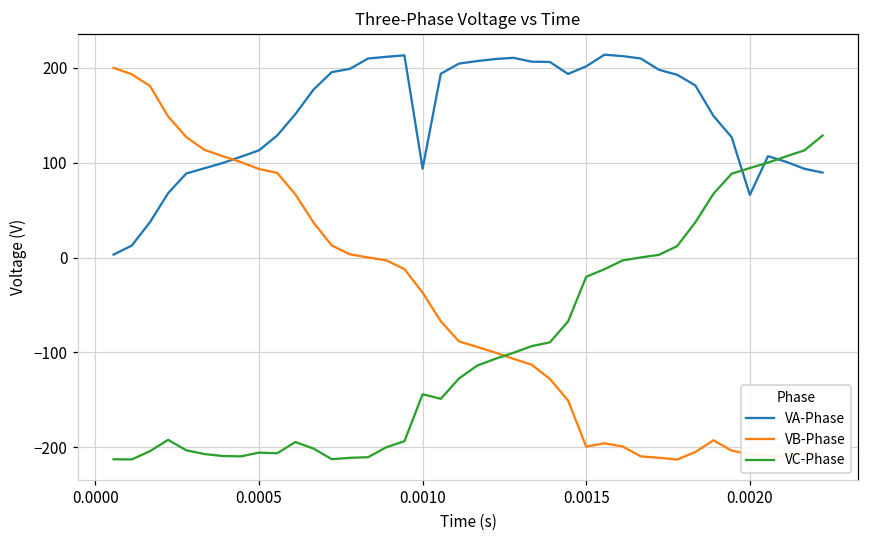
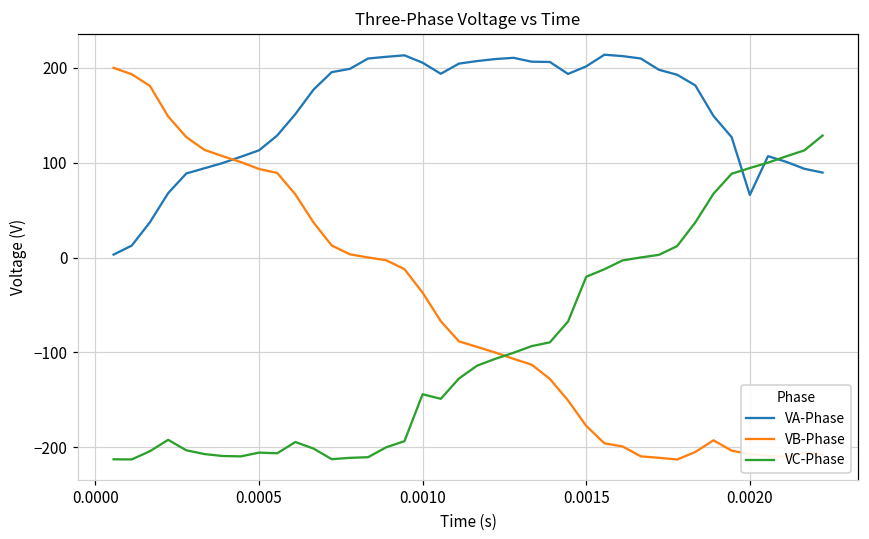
VA-Phase, 0.0010: 90 -> 210
VB-Phase, 0.0015: -200 -> -180
